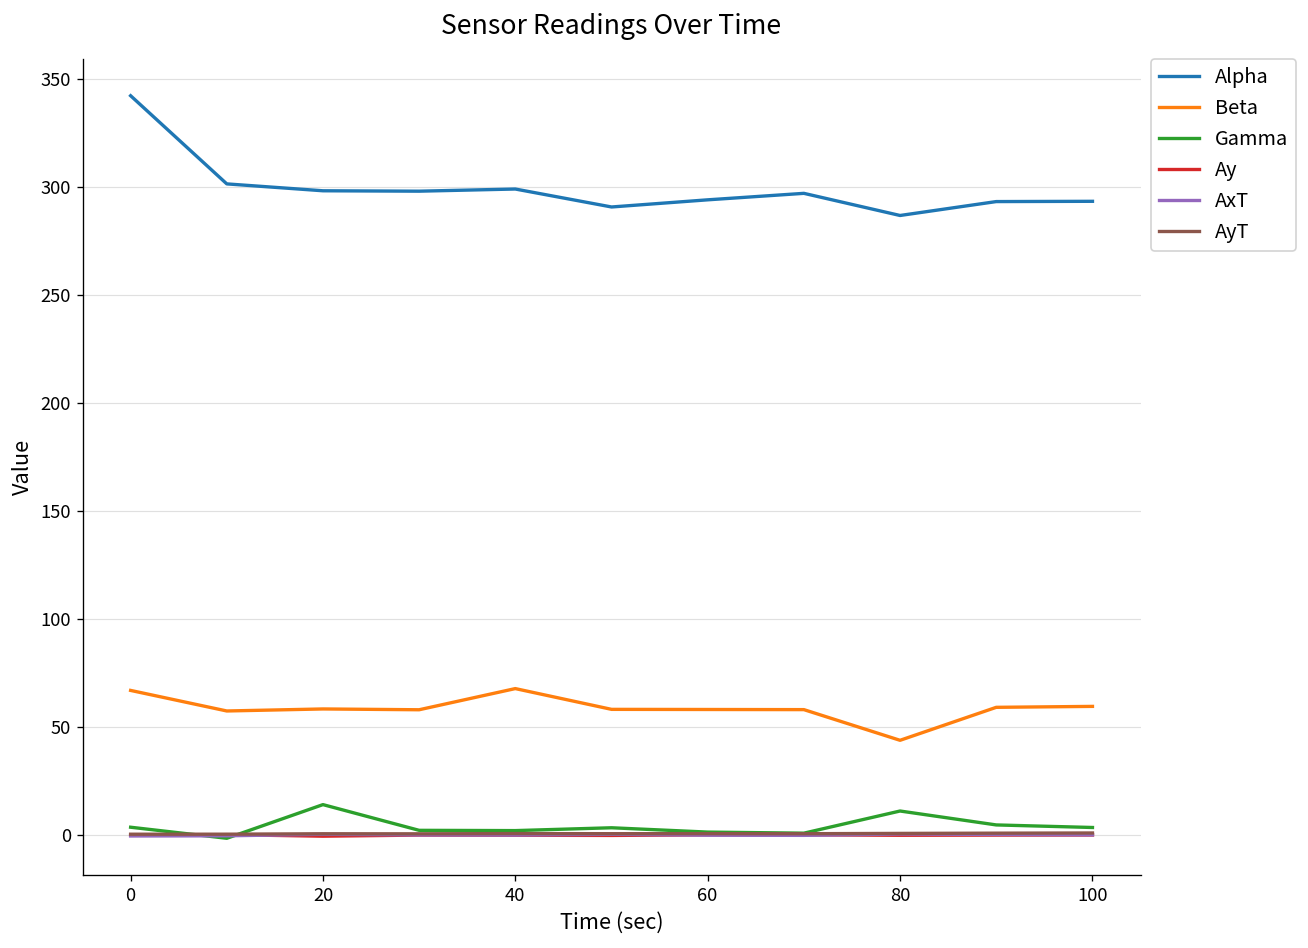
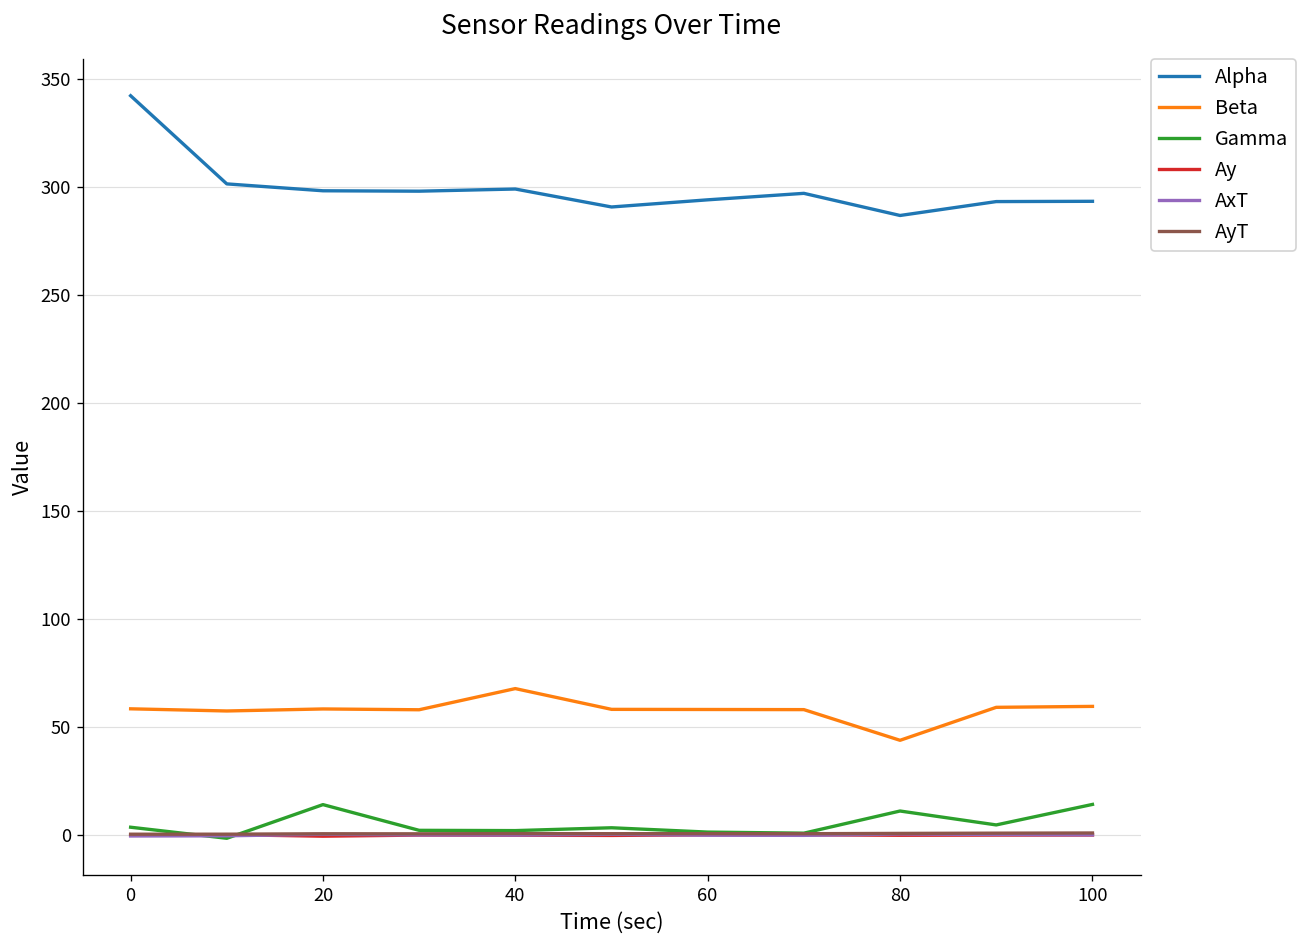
Beta, 0: 67 -> 58
Gamma, 100: 3 -> 14
